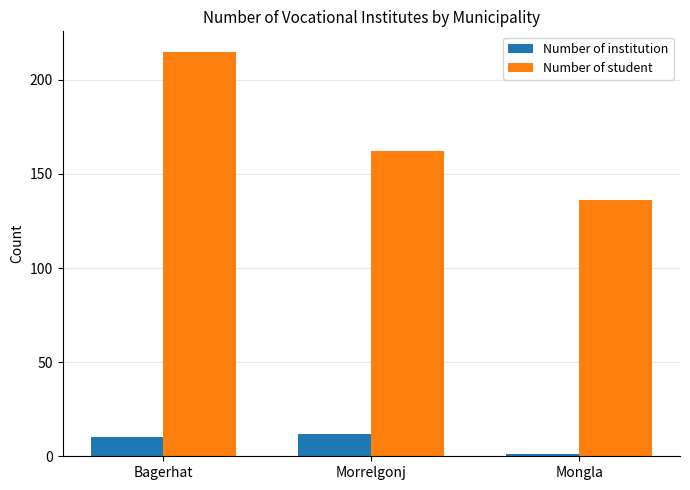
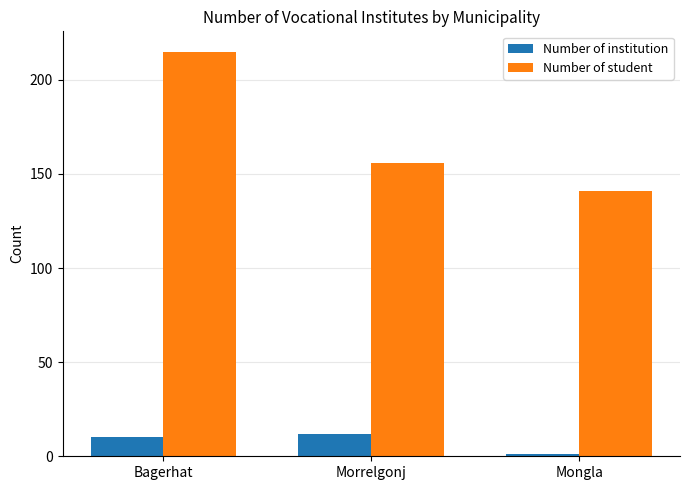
Number of student, Morrelgonj: 162 -> 156
Number of student, Mongla: 136 -> 141
